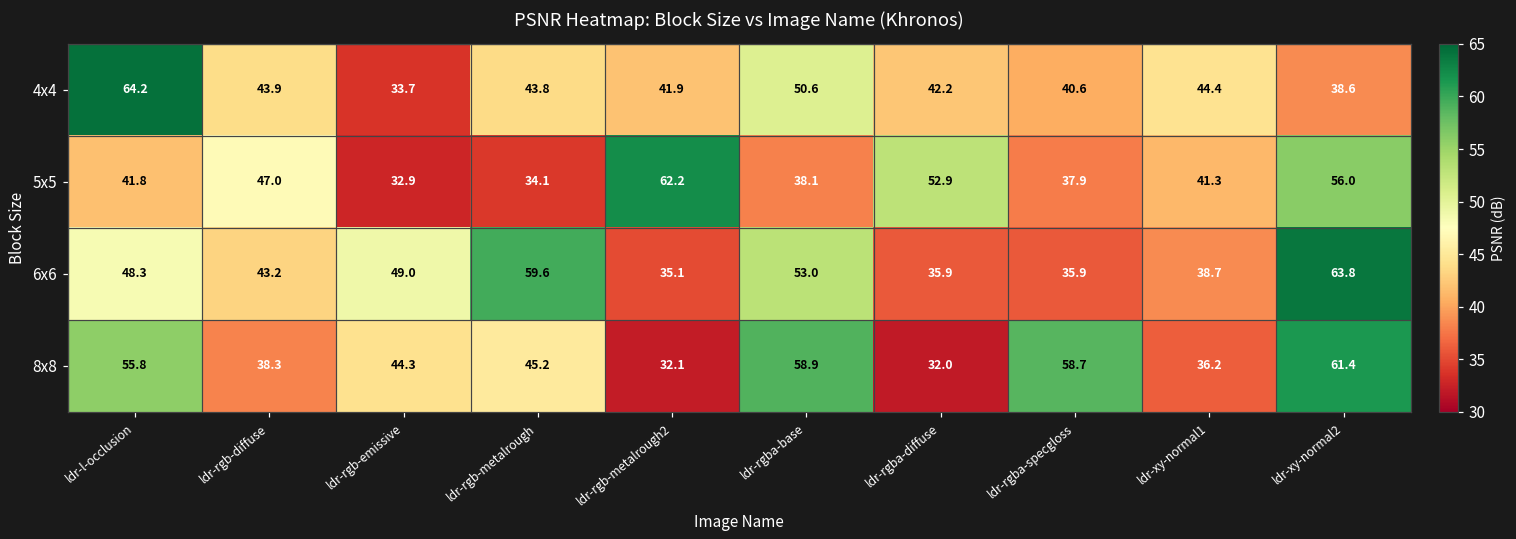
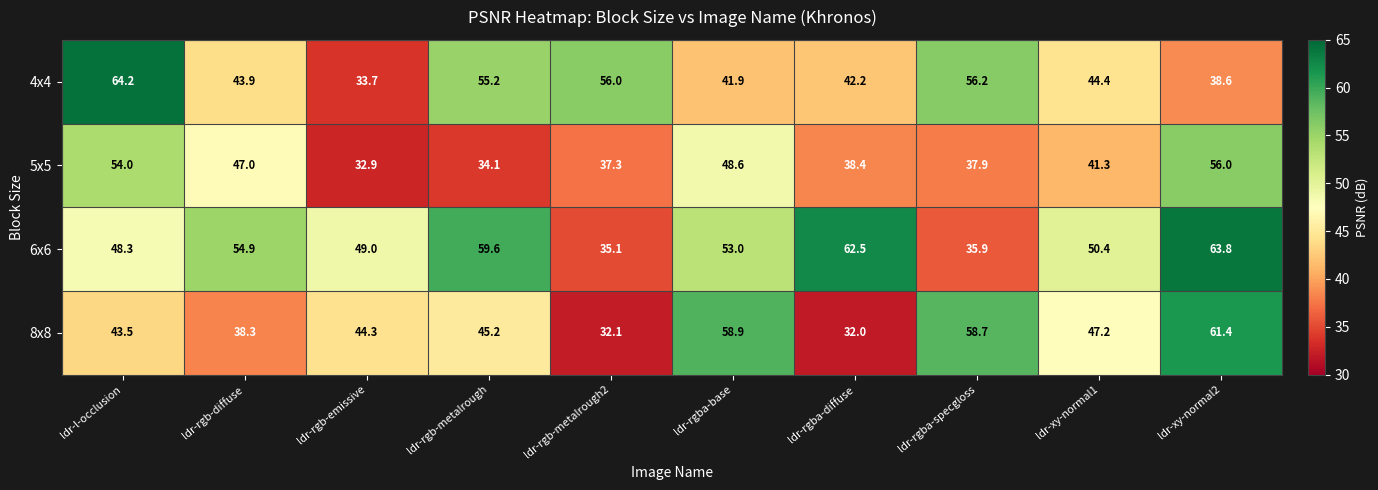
4x4, ldr-rgb-metalrough: 43.8 -> 55.2
4x4, ldr-rgb-metalrough2: 41.9 -> 56.0
4x4, ldr-rgba-base: 50.6 -> 41.9
4x4, ldr-rgba-specgloss: 40.6 -> 56.2
5x5, ldr-l-occlusion: 41.8 -> 54.0
5x5, ldr-rgb-metalrough2: 62.2 -> 37.3
5x5, ldr-rgba-base: 38.1 -> 48.6
5x5, ldr-rgba-diffuse: 52.9 -> 38.4
6x6, ldr-rgb-diffuse: 43.2 -> 54.9
6x6, ldr-rgba-diffuse: 35.9 -> 62.5
6x6, ldr-xy-normal1: 38.7 -> 50.4
8x8, ldr-l-occlusion: 55.8 -> 43.5
8x8, ldr-xy-normal1: 36.2 -> 47.2
